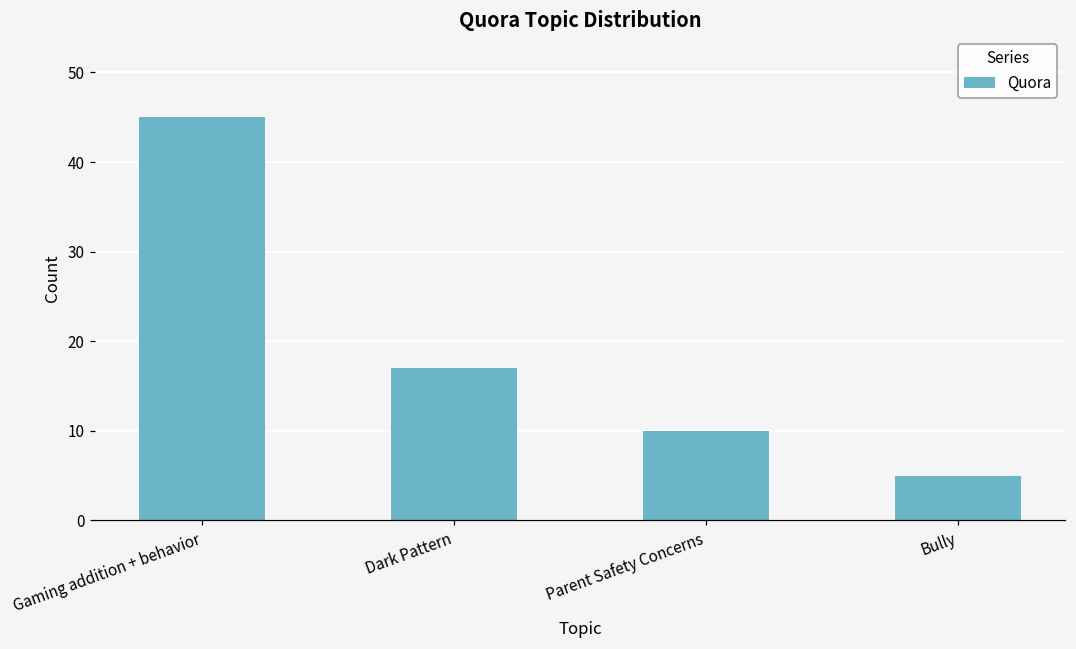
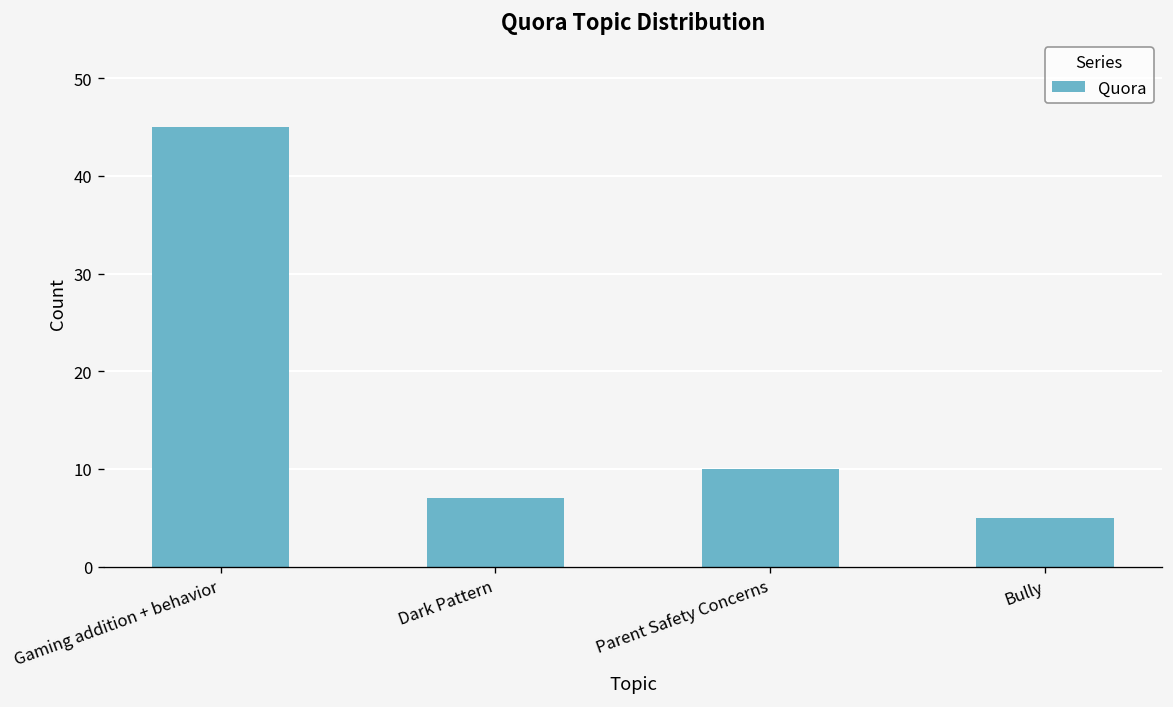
Dark Pattern: 17 -> 7
